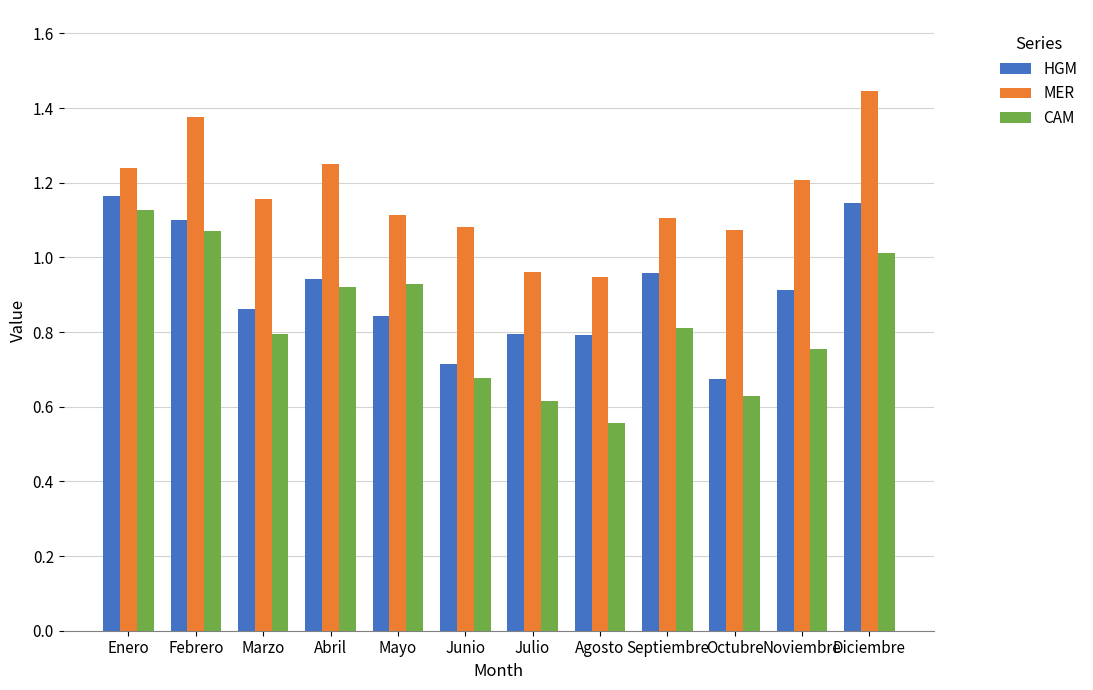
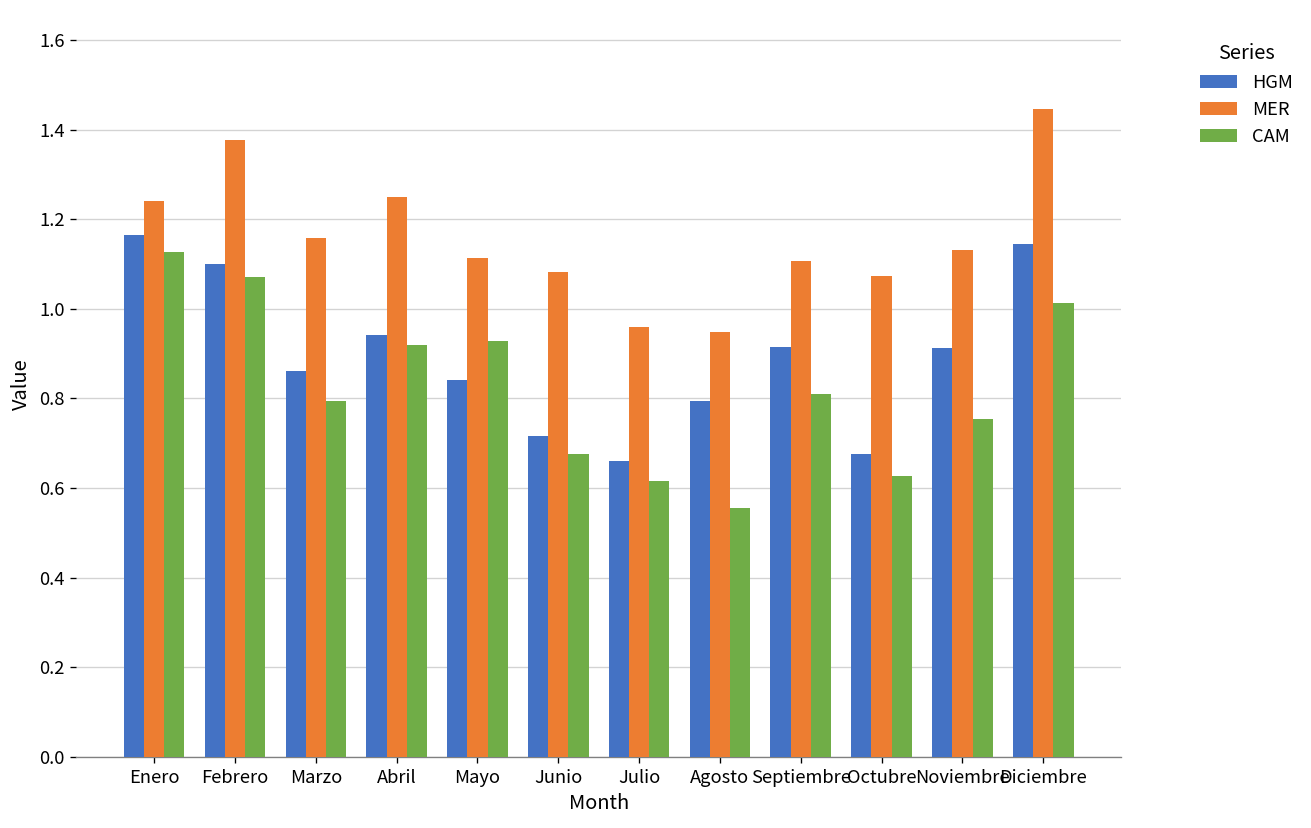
HGM, Julio: 0.79 -> 0.66
HGM, Septiembre: 0.96 -> 0.91
MER, Noviembre: 1.21 -> 1.13
